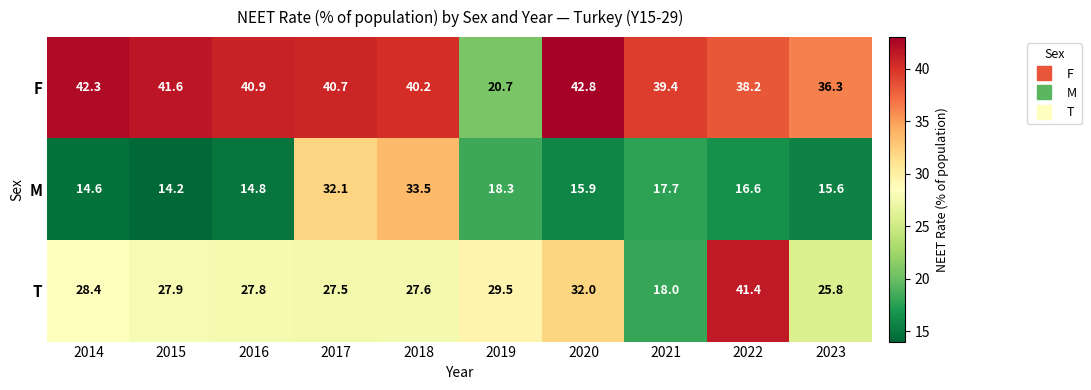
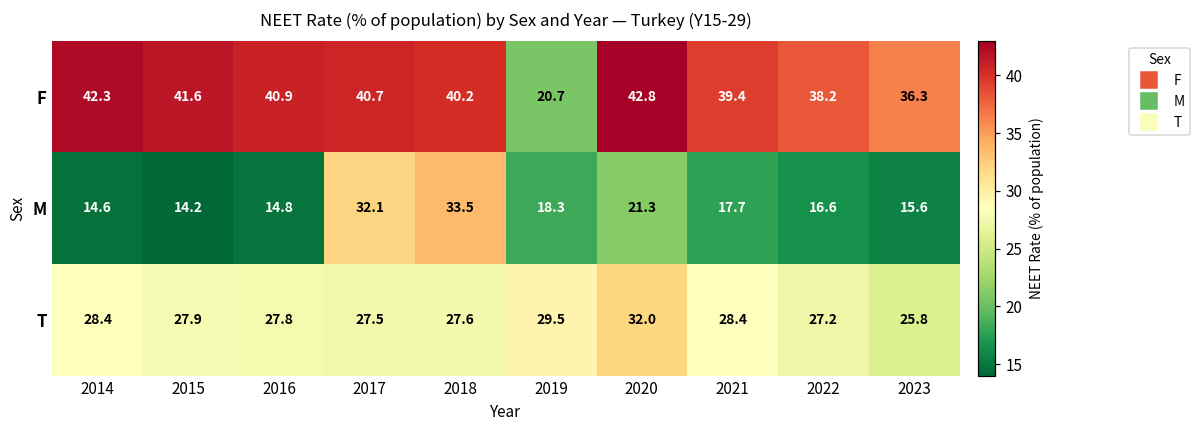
M, 2020: 15.9 -> 21.3
T, 2021: 18.0 -> 28.4
T, 2022: 41.4 -> 27.2
